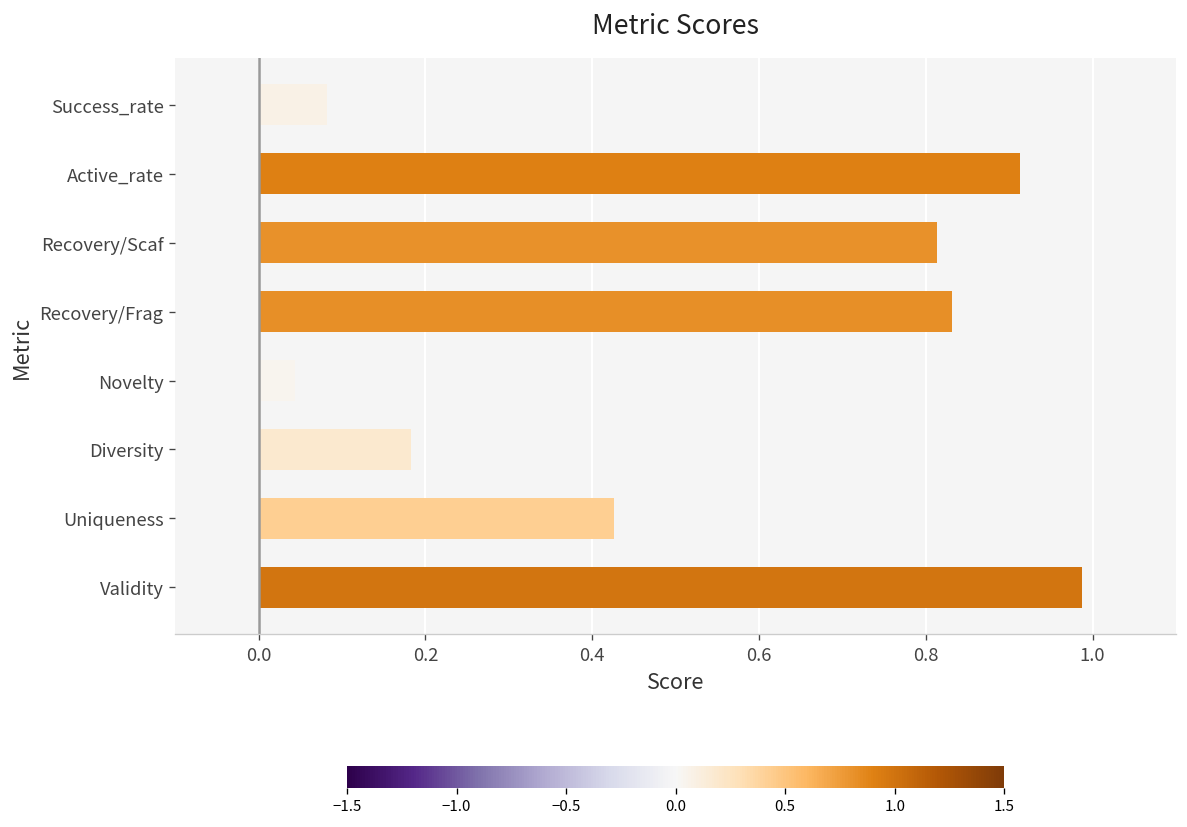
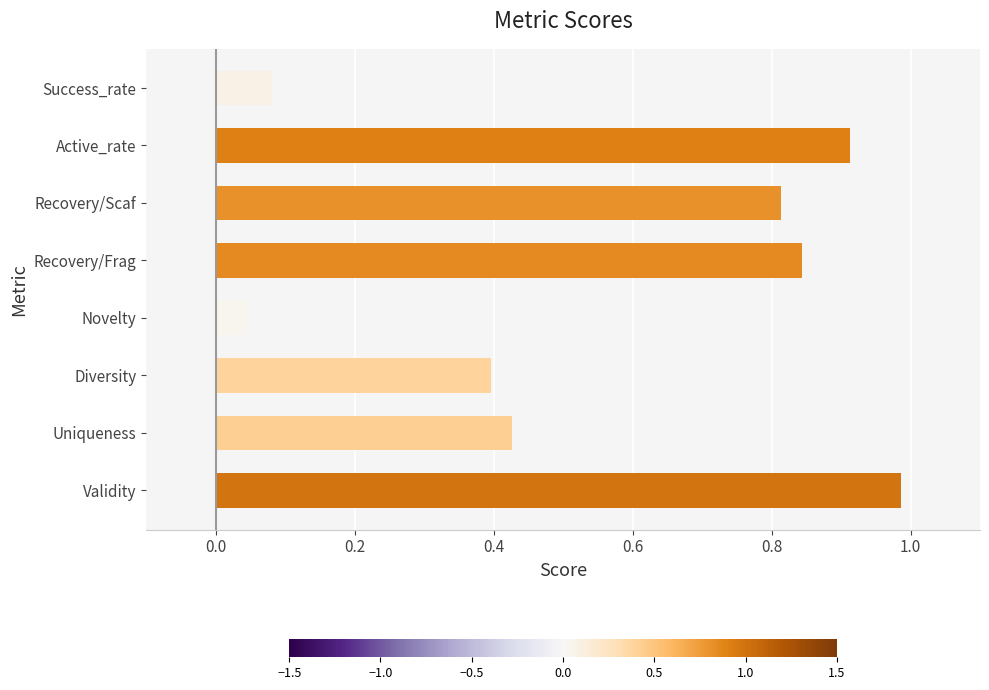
Recovery/Frag: 0.83 -> 0.84
Diversity: 0.18 -> 0.40
